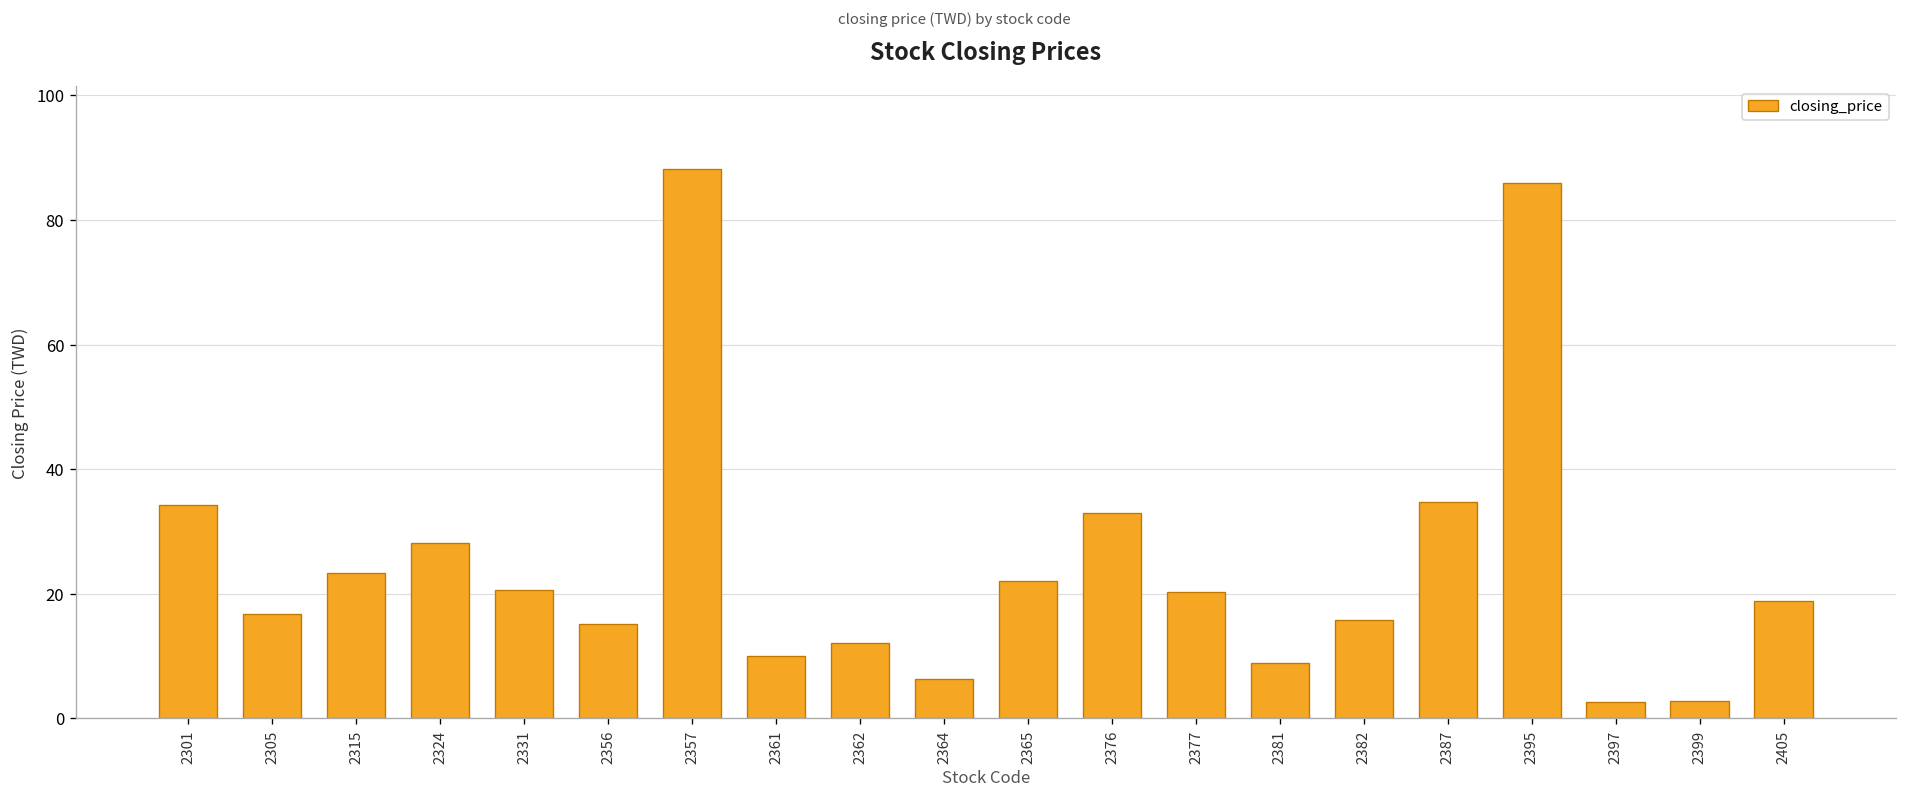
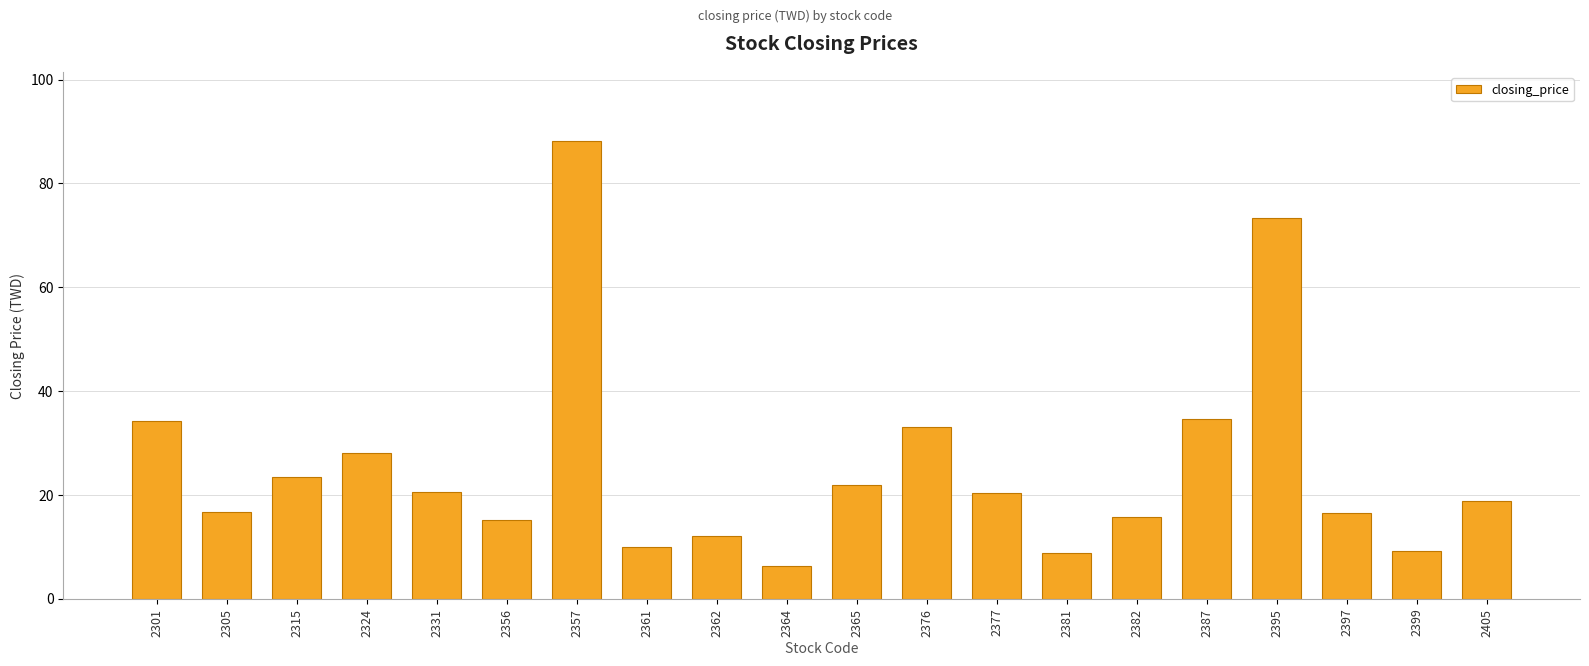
2395: 86 -> 73
2397: 3 -> 17
2399: 3 -> 9
